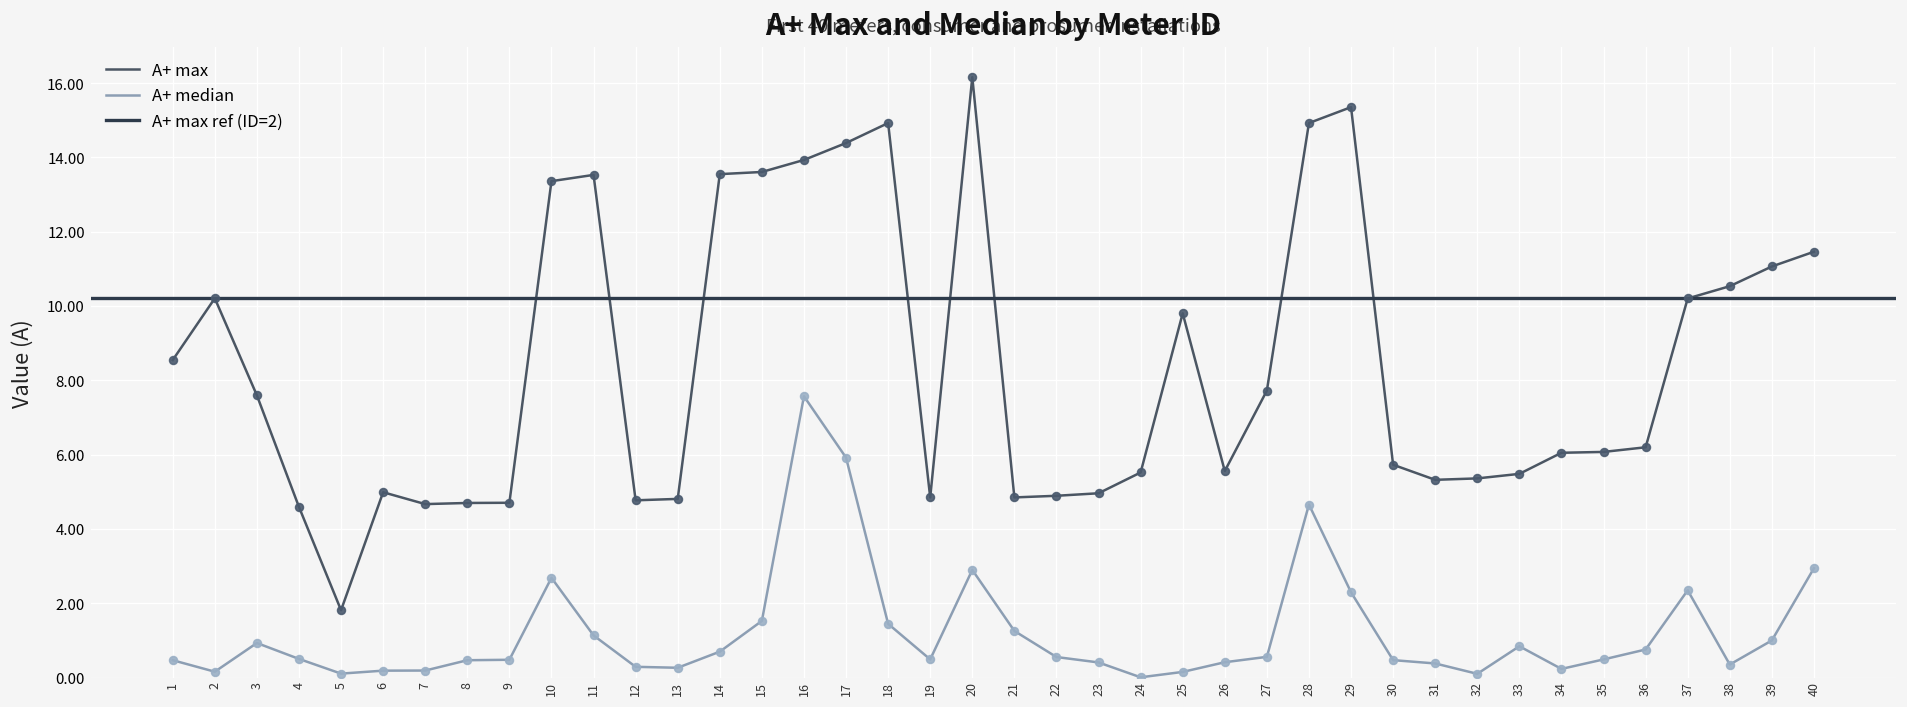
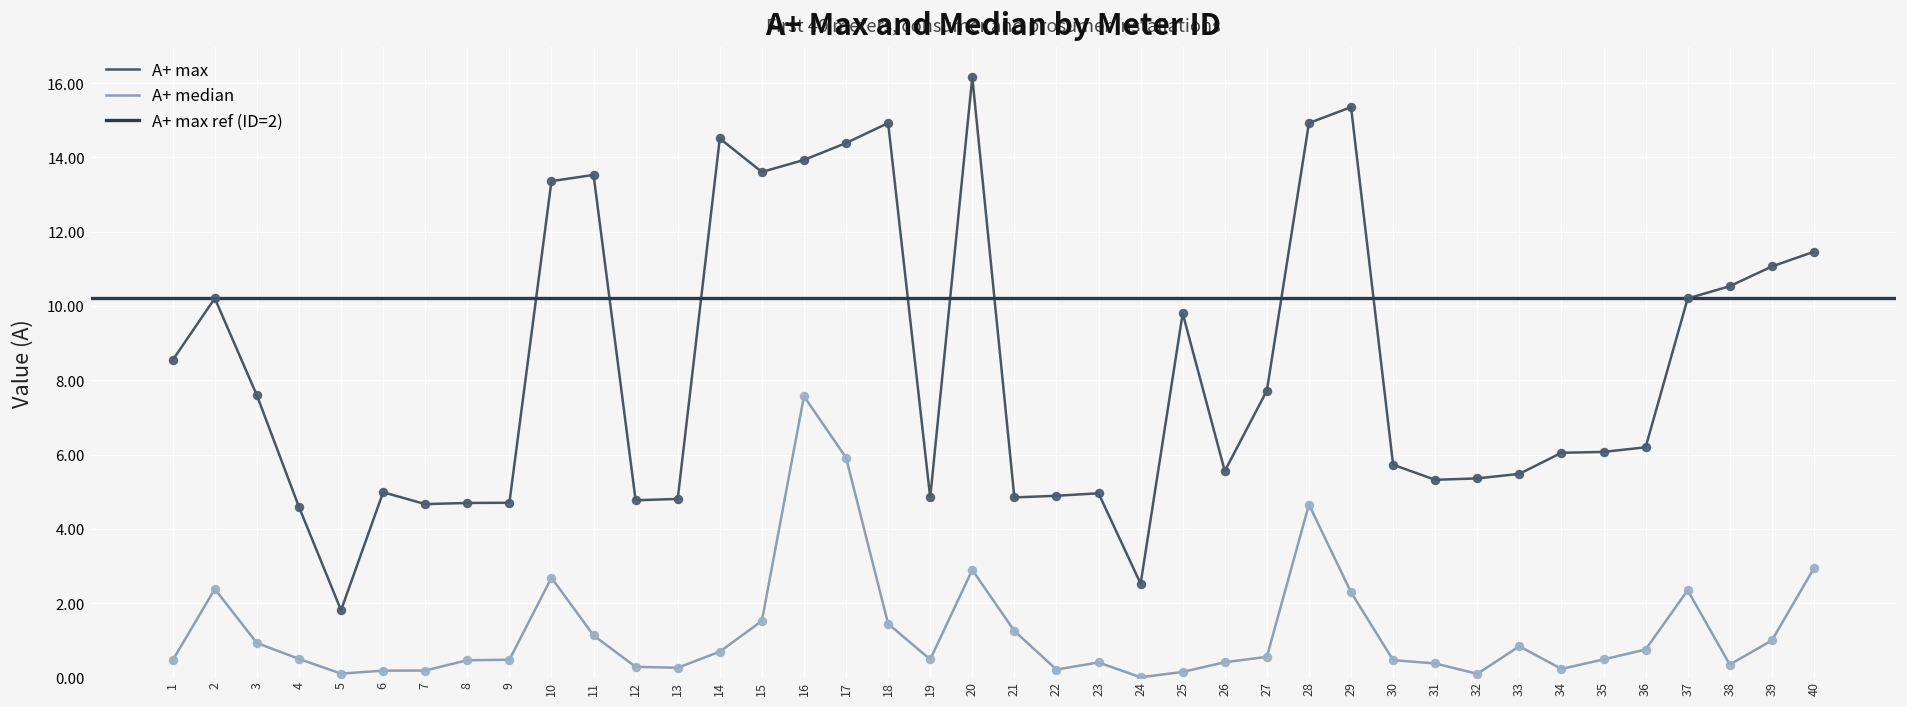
A+ median, 2: 0.2 -> 2.4
A+ max, 14: 13.5 -> 14.5
A+ median, 22: 0.6 -> 0.2
A+ max, 24: 5.5 -> 2.5
